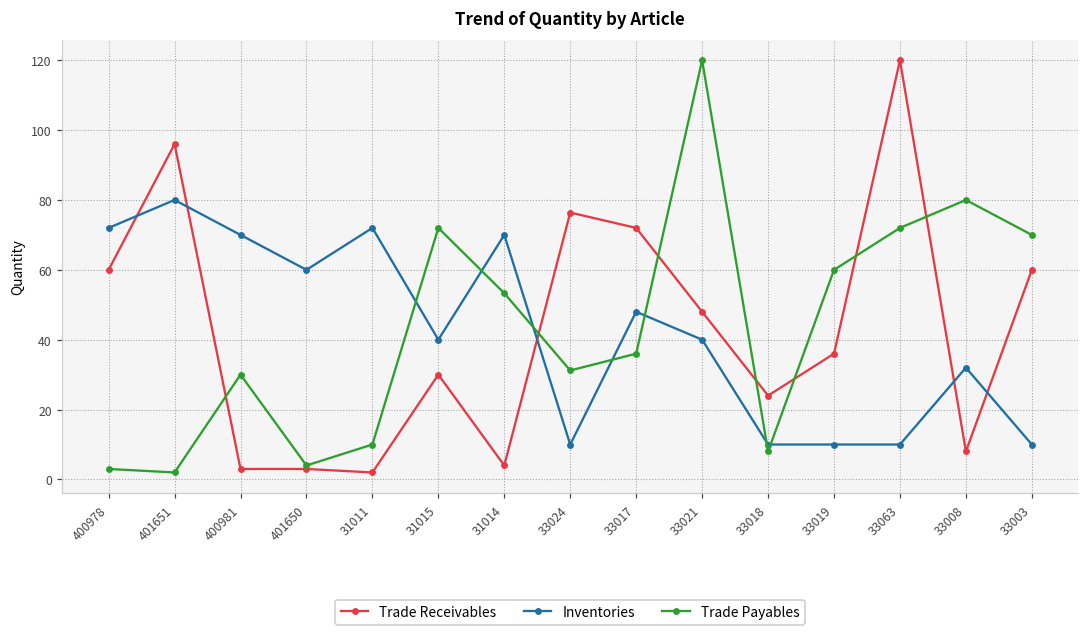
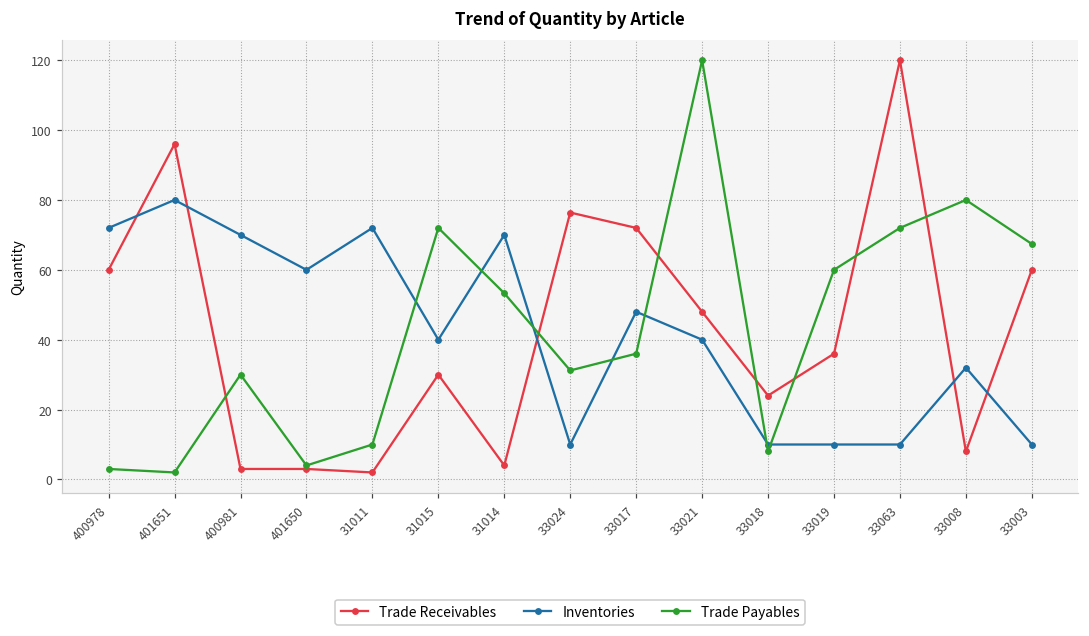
Trade Payables, 33003: 70 -> 67
